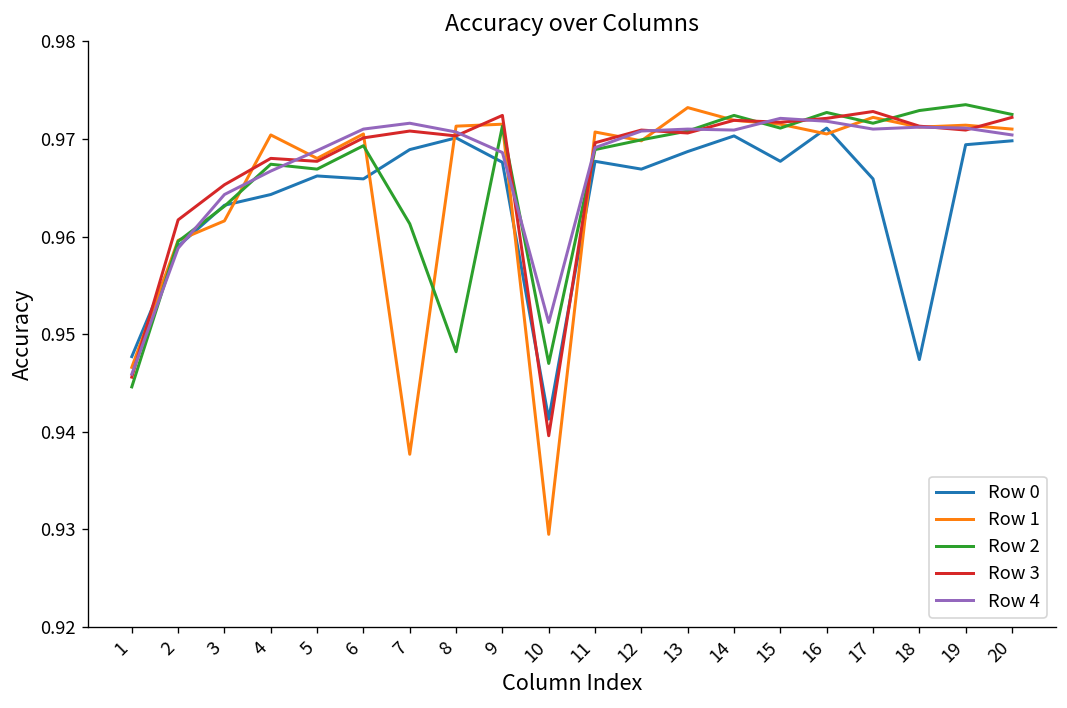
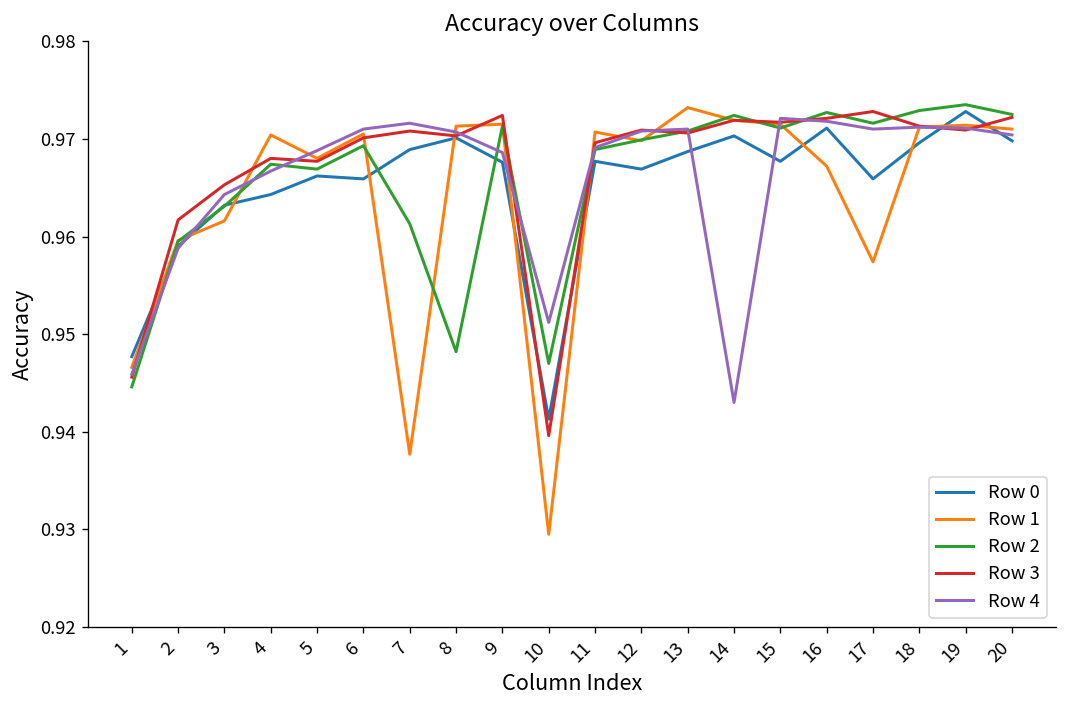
Row 4, 14: 0.971 -> 0.943
Row 1, 16: 0.971 -> 0.967
Row 1, 17: 0.972 -> 0.957
Row 0, 18: 0.947 -> 0.970
Row 0, 19: 0.969 -> 0.973
